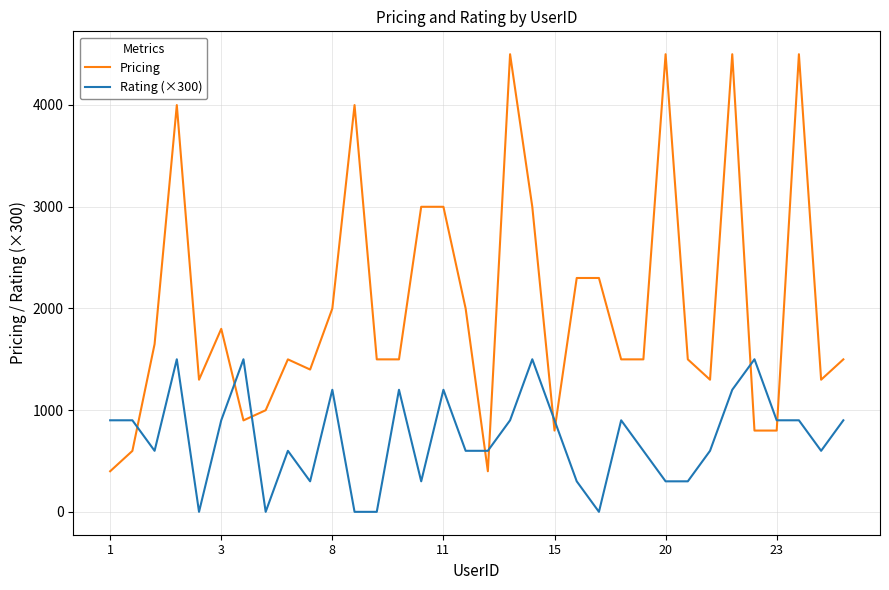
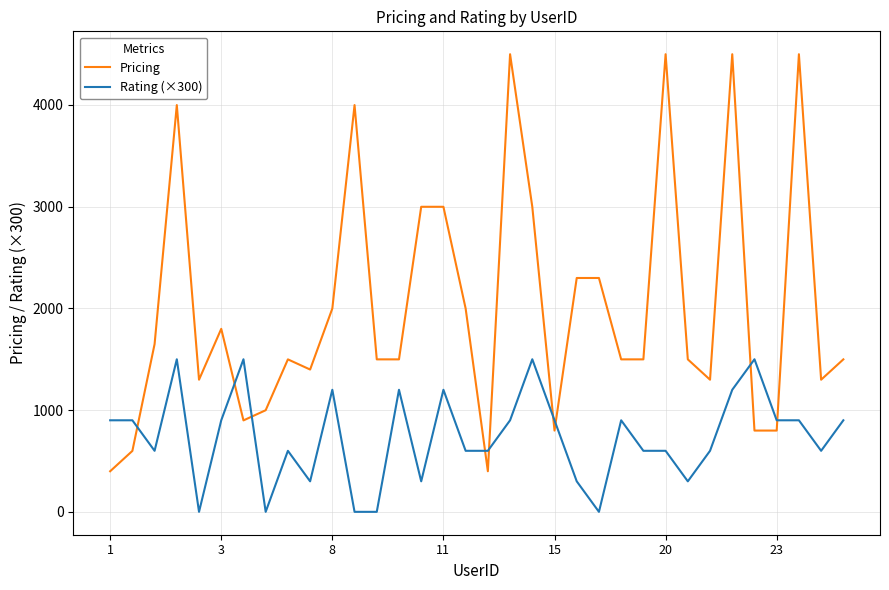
Rating (×300), 20: 300 -> 600
